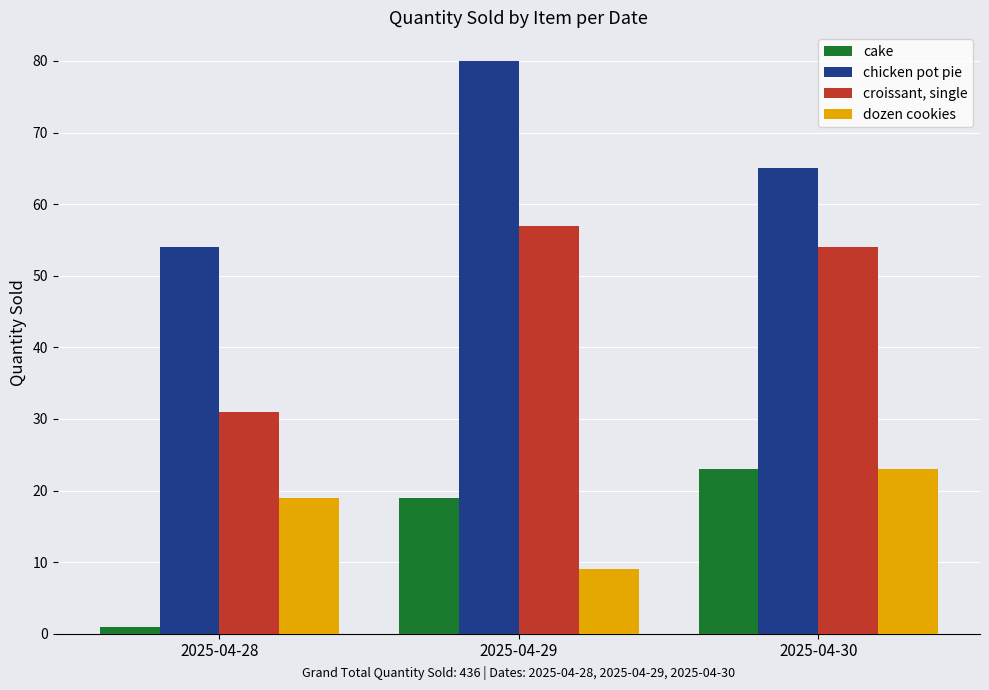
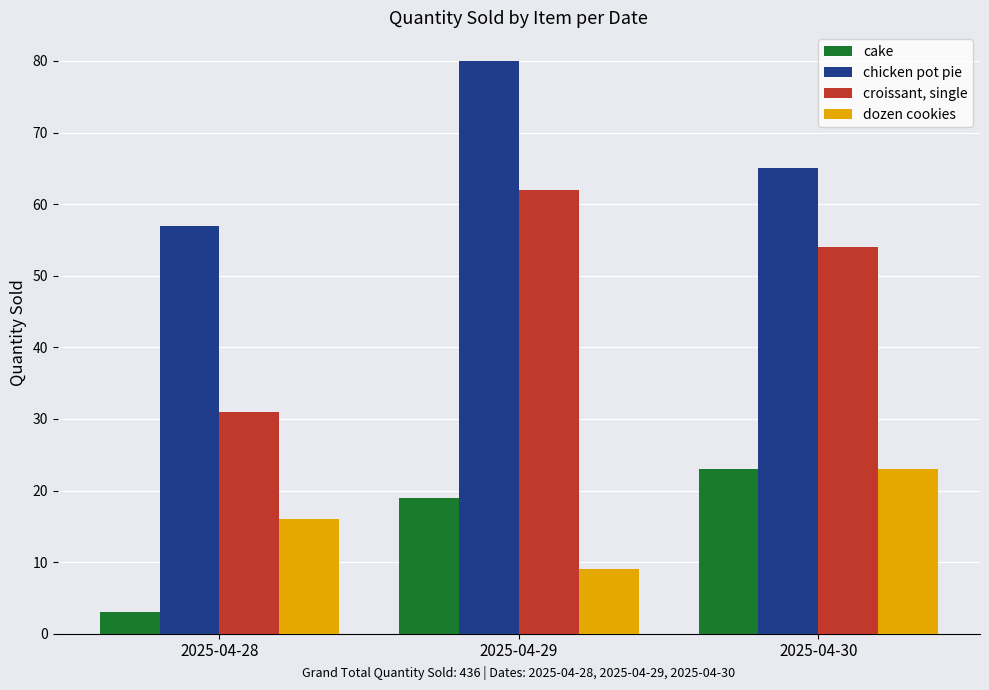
cake, 2025-04-28: 1 -> 3
chicken pot pie, 2025-04-28: 54 -> 57
dozen cookies, 2025-04-28: 19 -> 16
croissant, single, 2025-04-29: 57 -> 62
